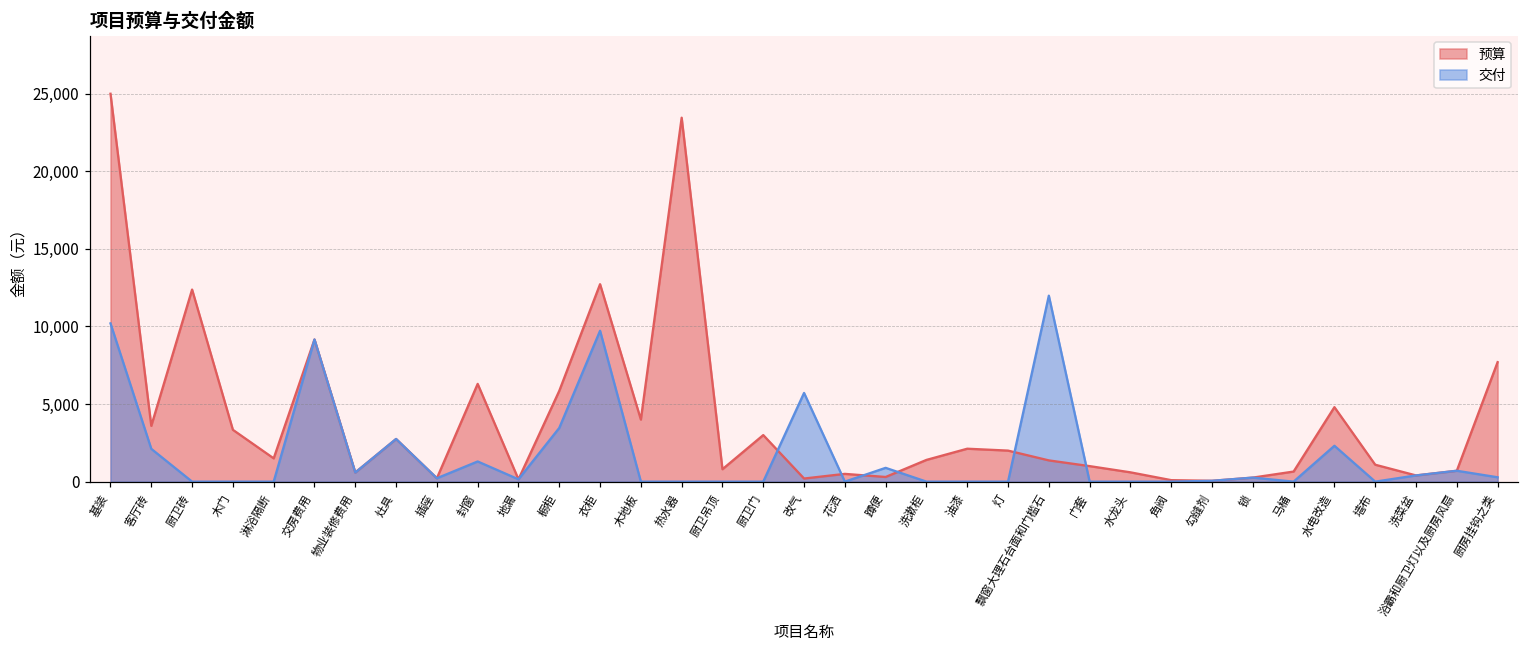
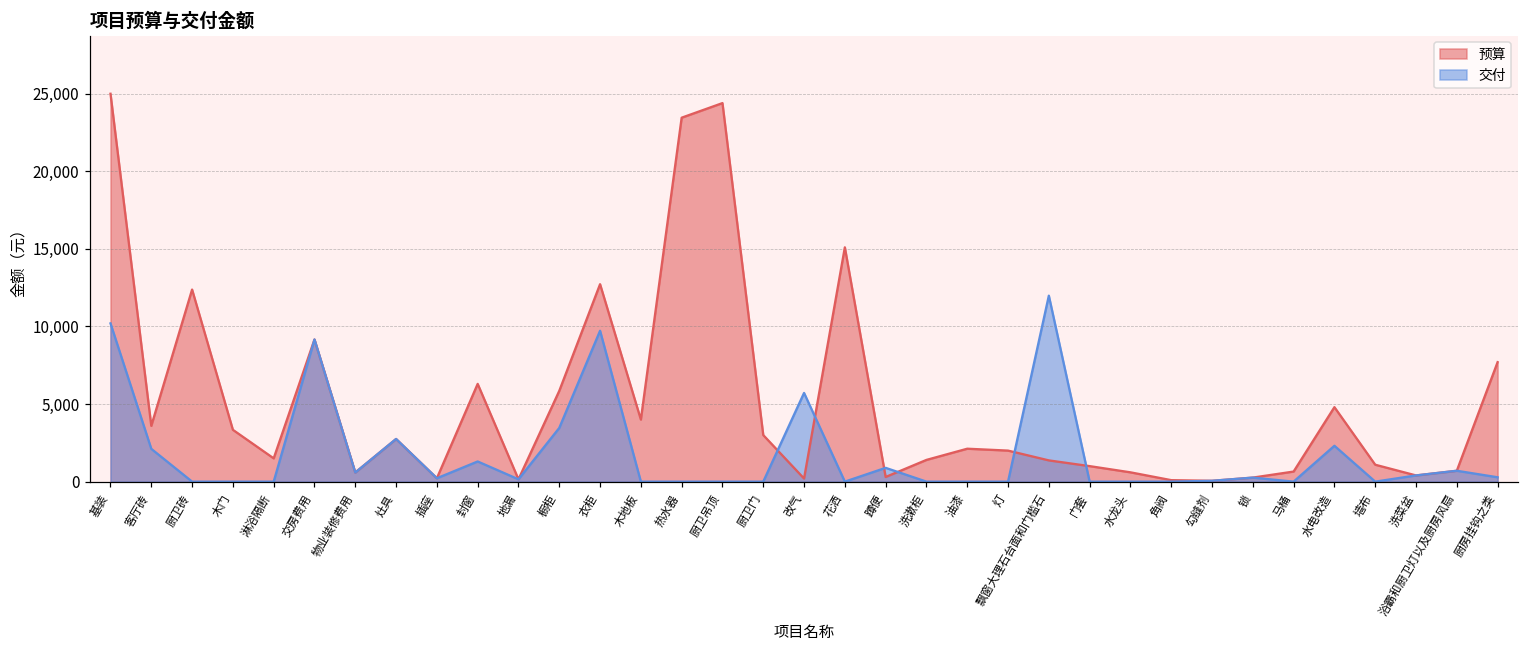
预算, 厨卫吊顶: 800 -> 24,400
预算, 花洒: 500 -> 15,100
